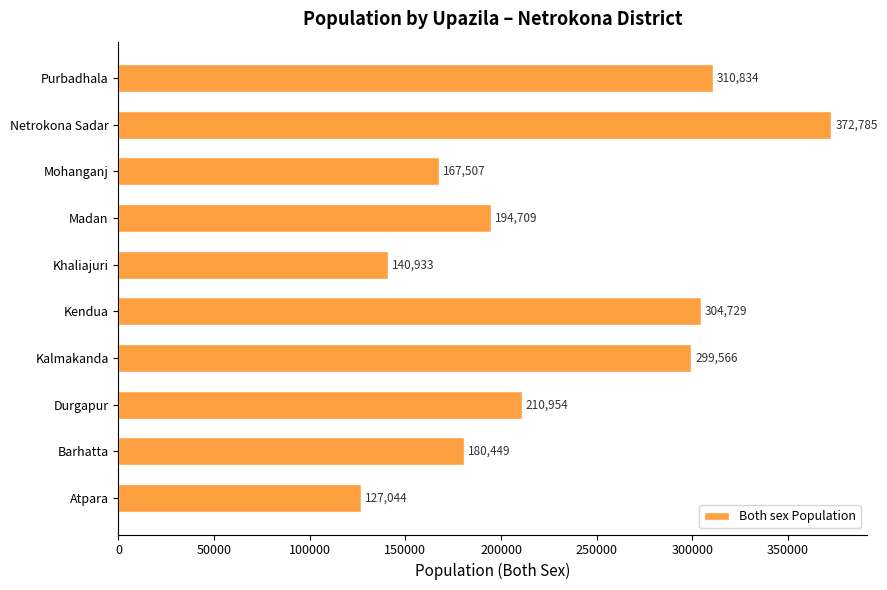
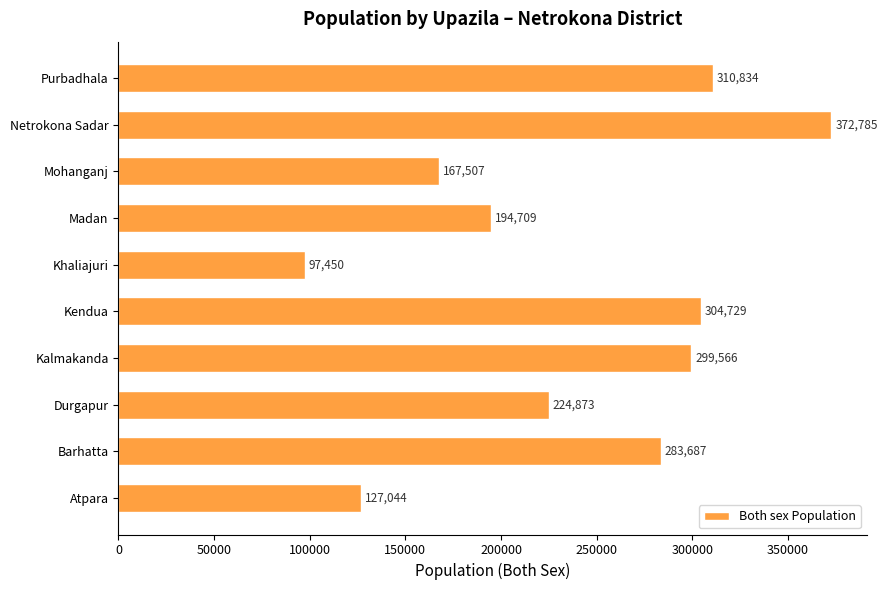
Khaliajuri: 140,933 -> 97,450
Durgapur: 210,954 -> 224,873
Barhatta: 180,449 -> 283,687
